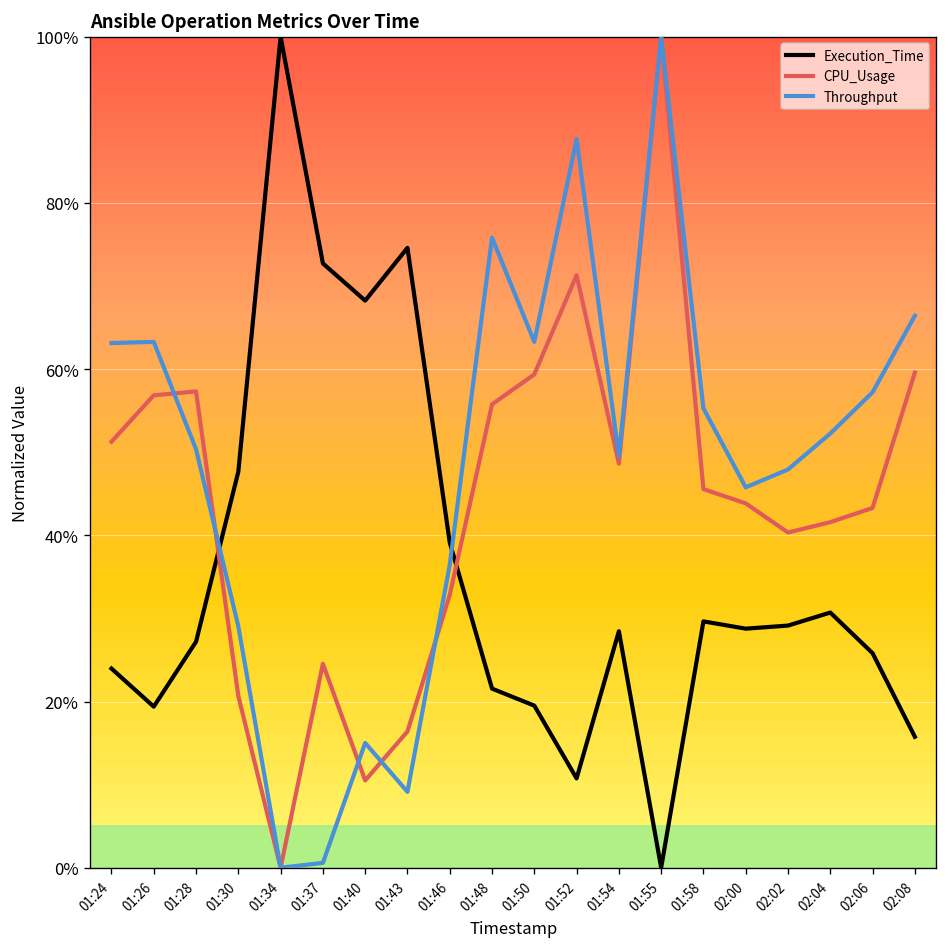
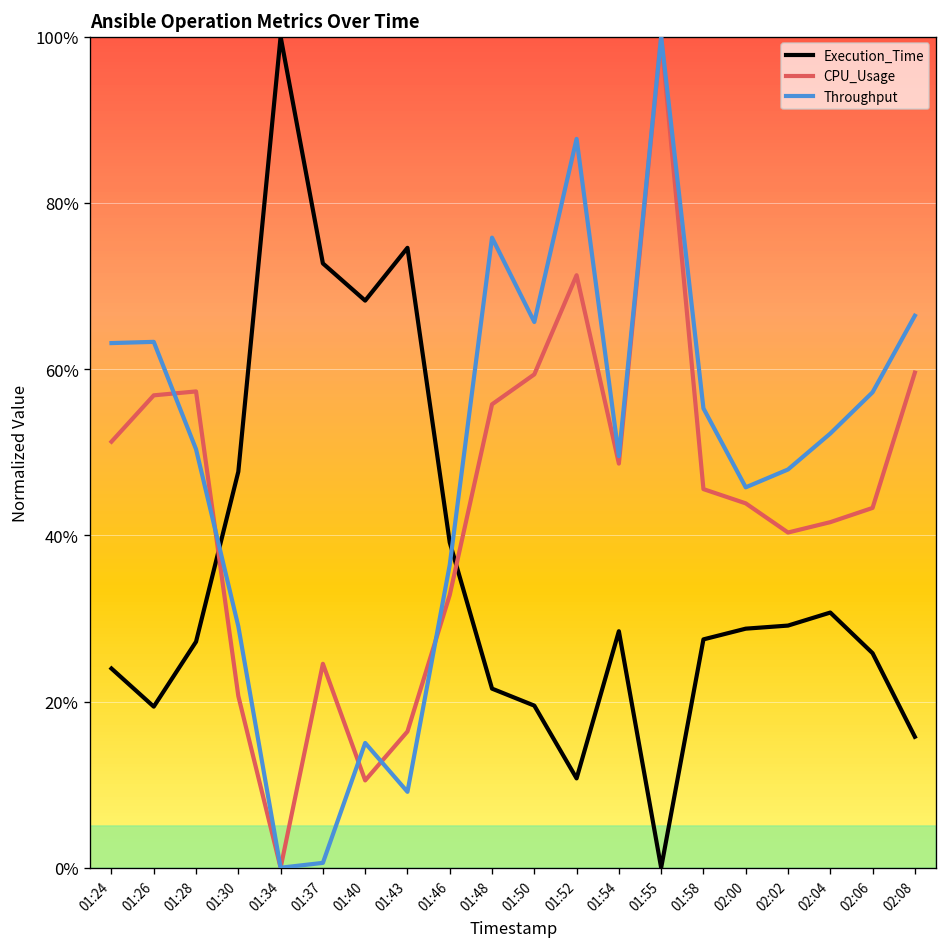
Throughput, 01:50: 63% -> 66%
Execution_Time, 01:58: 30% -> 27%
